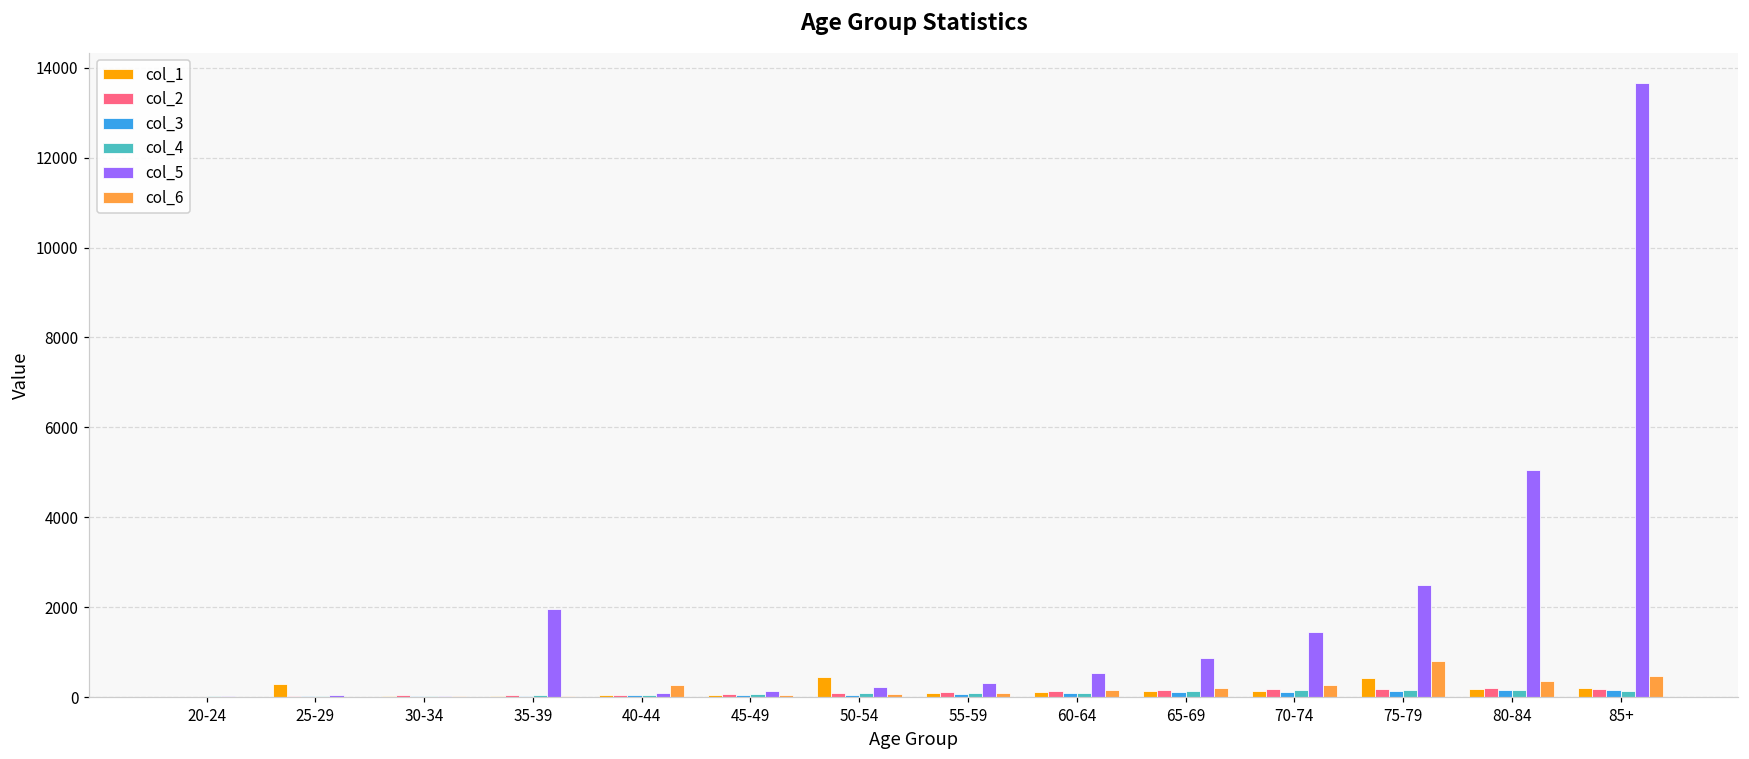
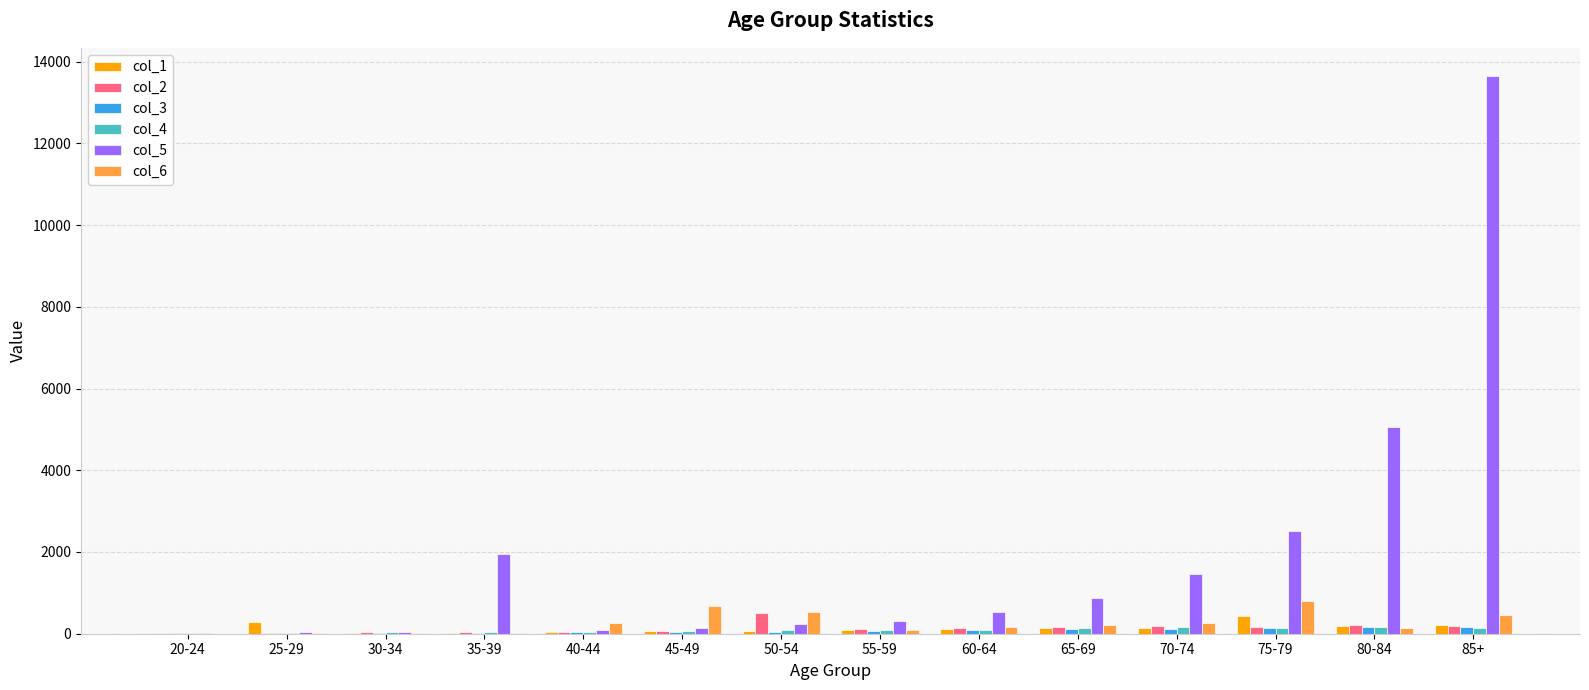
col_6, 45-49: 0 -> 700
col_1, 50-54: 500 -> 100
col_2, 50-54: 100 -> 500
col_6, 50-54: 100 -> 500
col_6, 80-84: 400 -> 100
